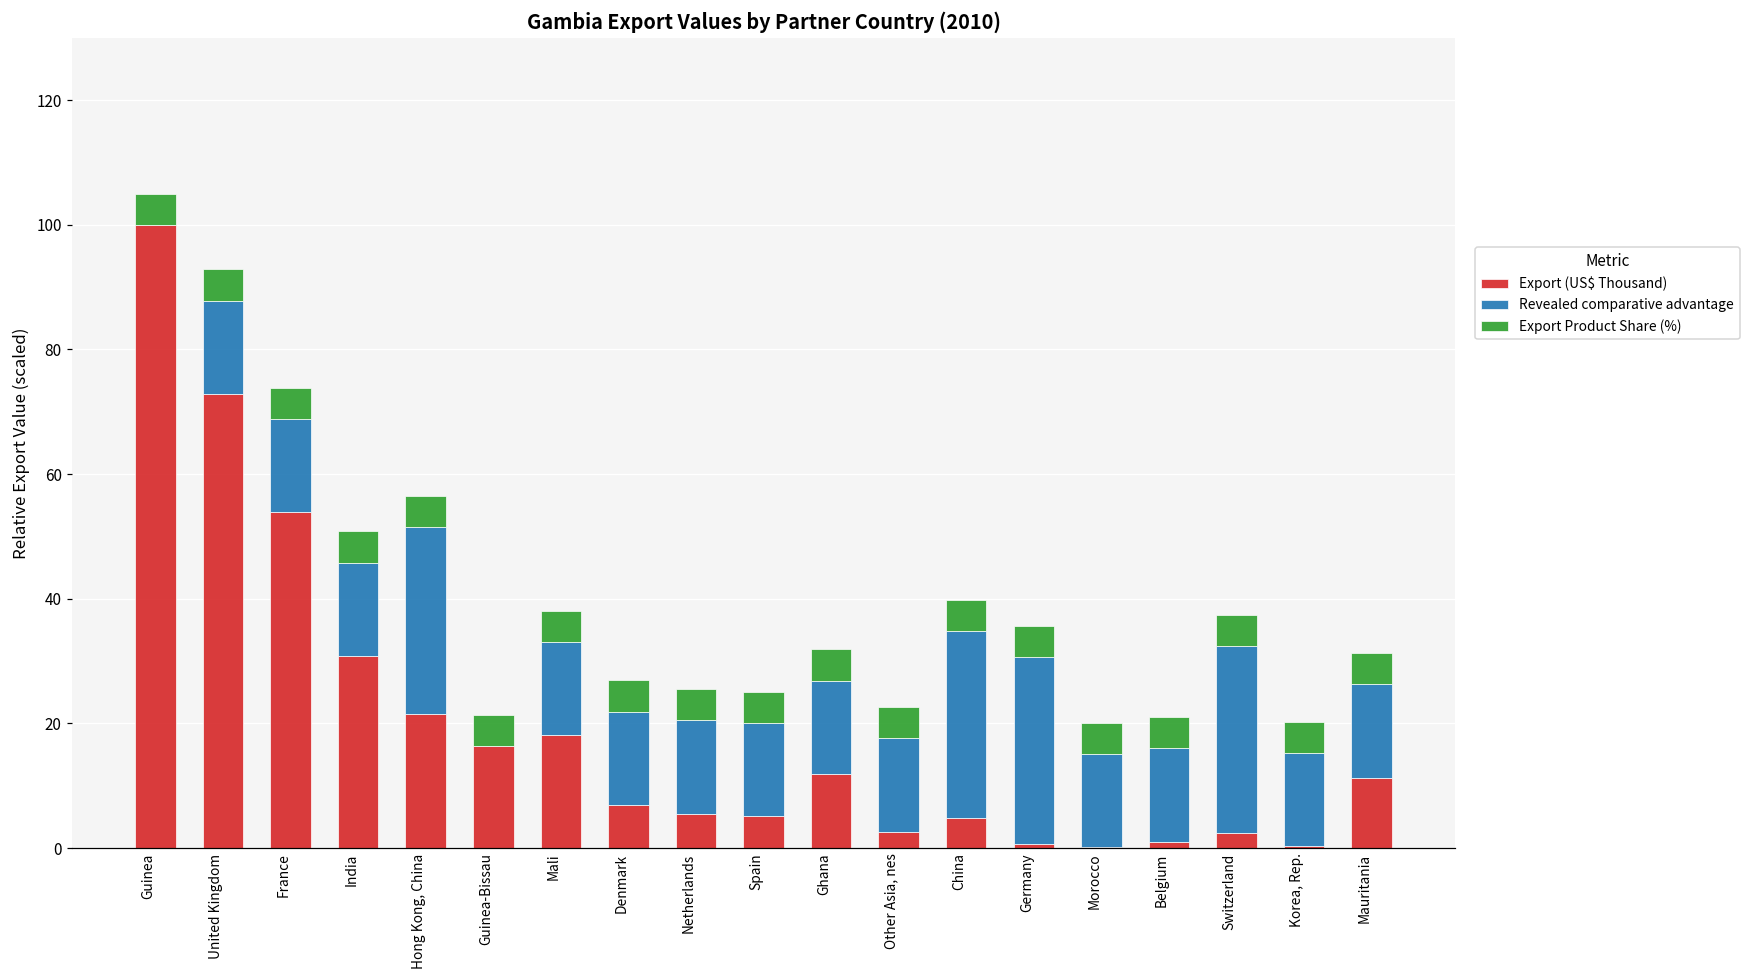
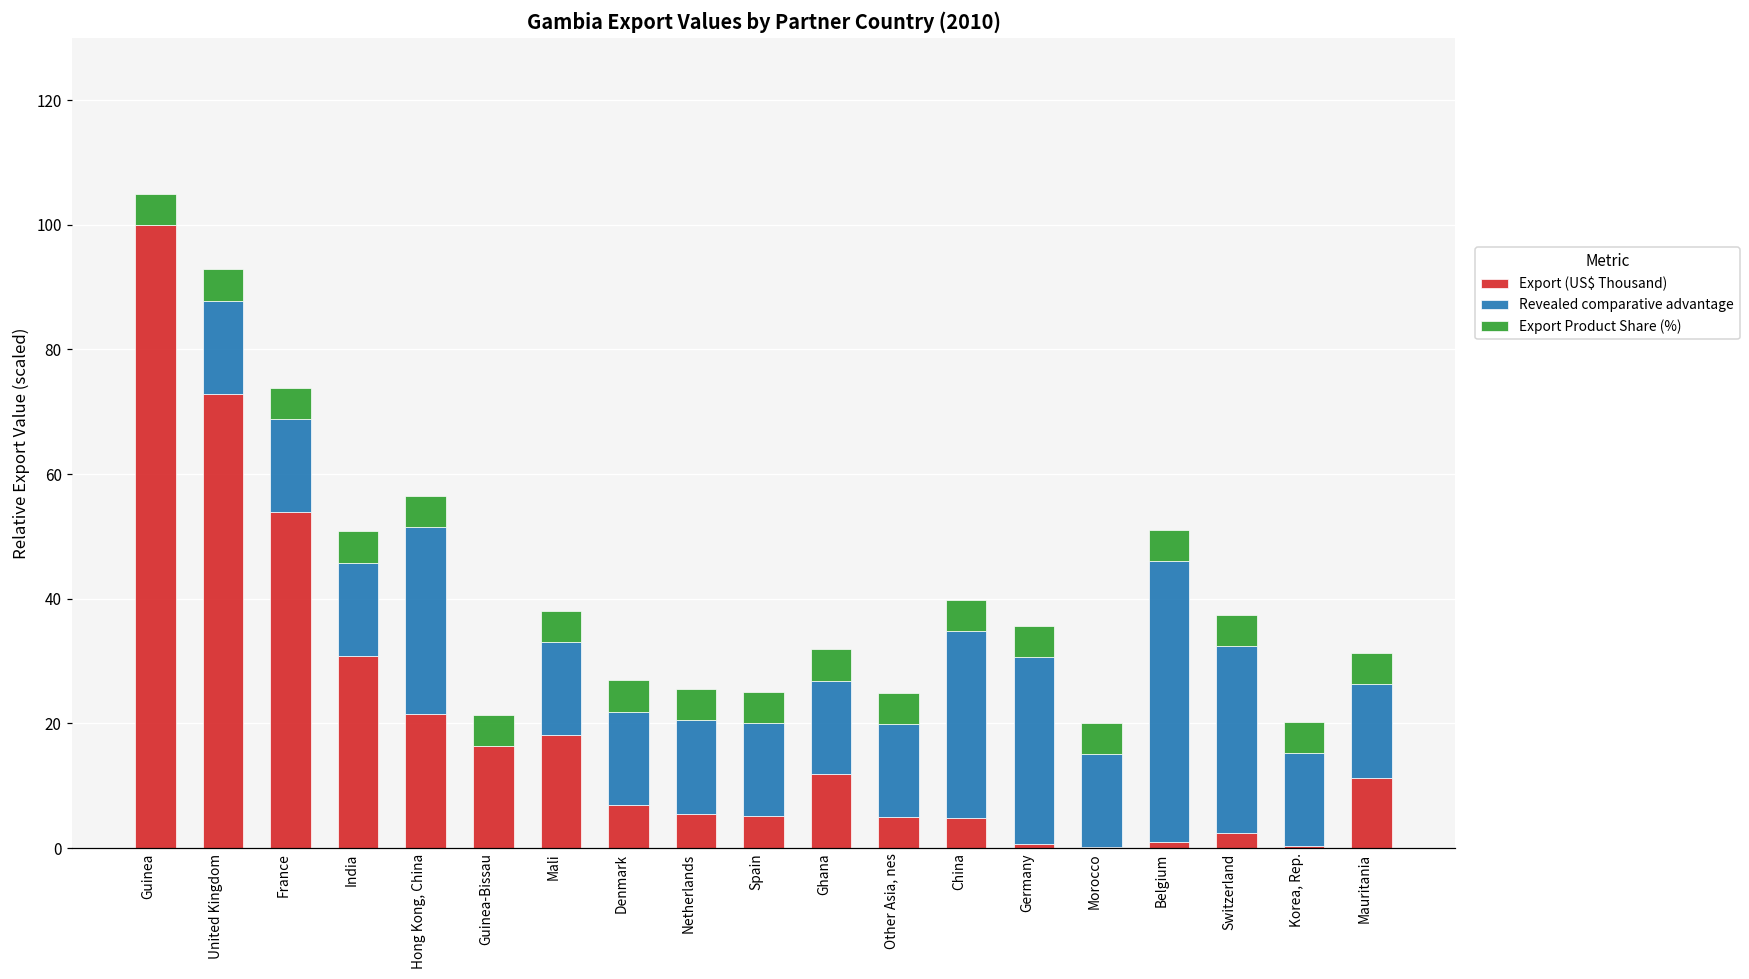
Export (US$ Thousand), Other Asia, nes: 3 -> 5
Revealed comparative advantage, Belgium: 15 -> 45
